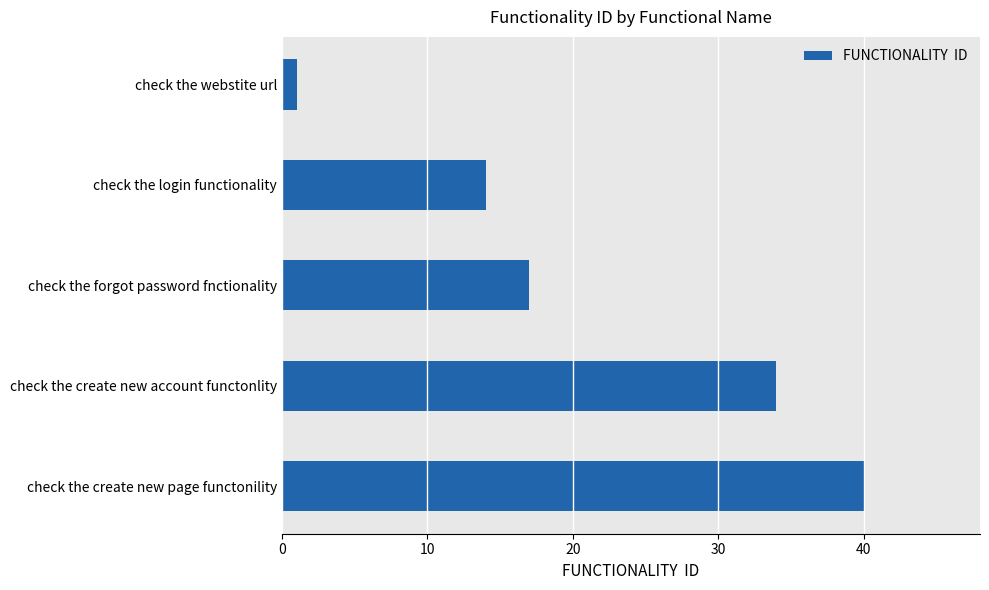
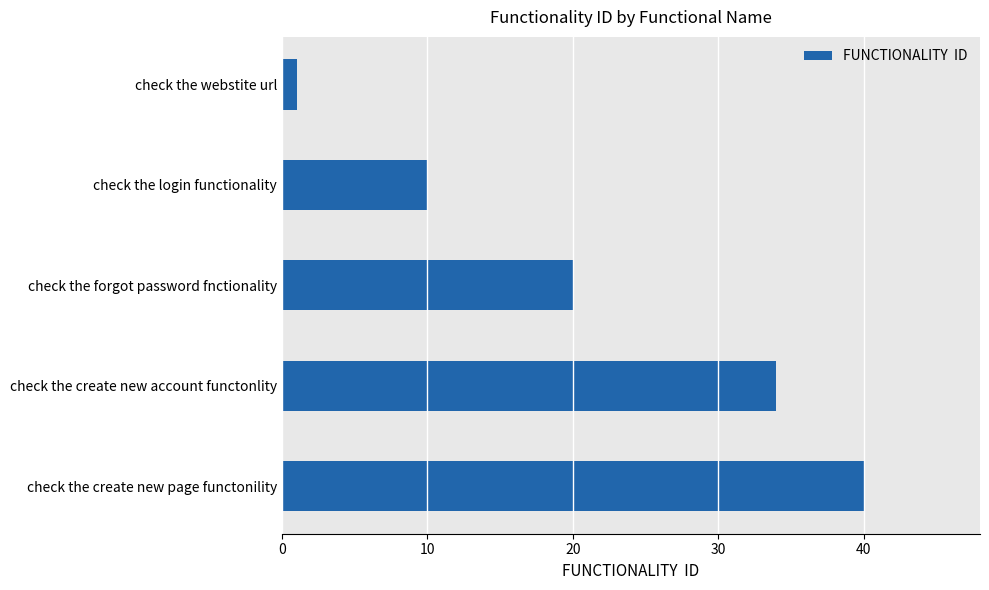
check the login functionality: 14 -> 10
check the forgot password fnctionality: 17 -> 20
